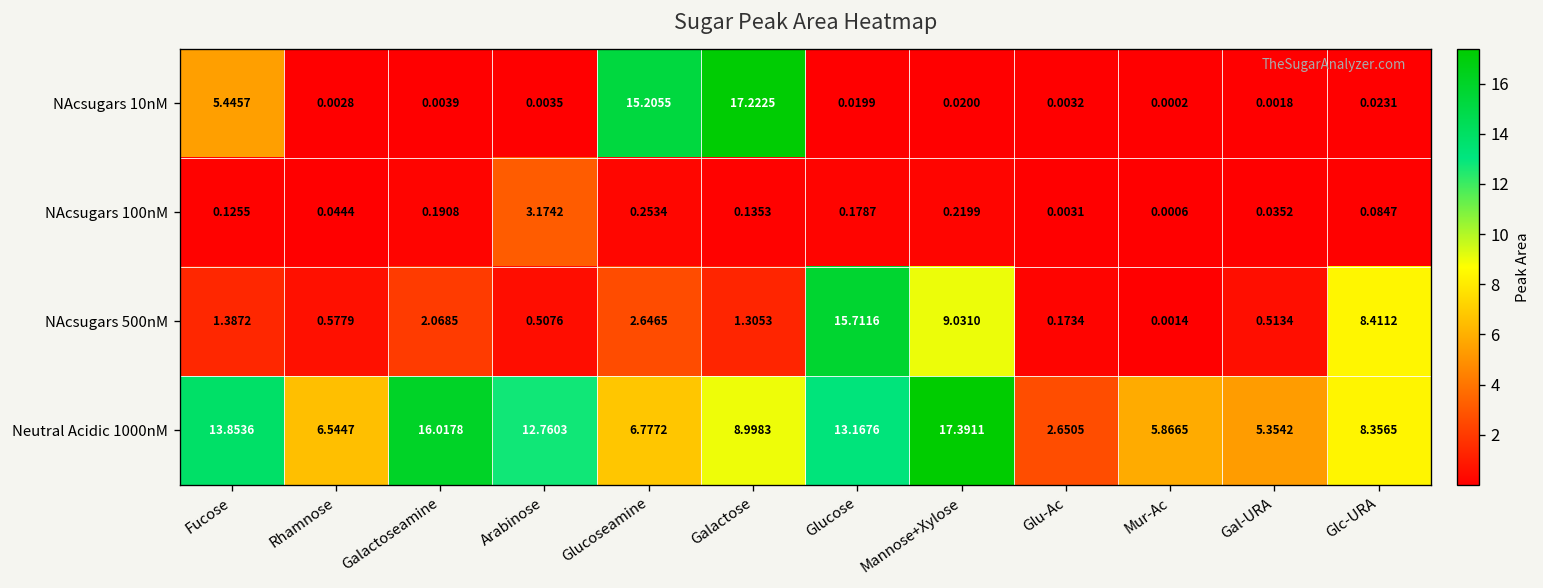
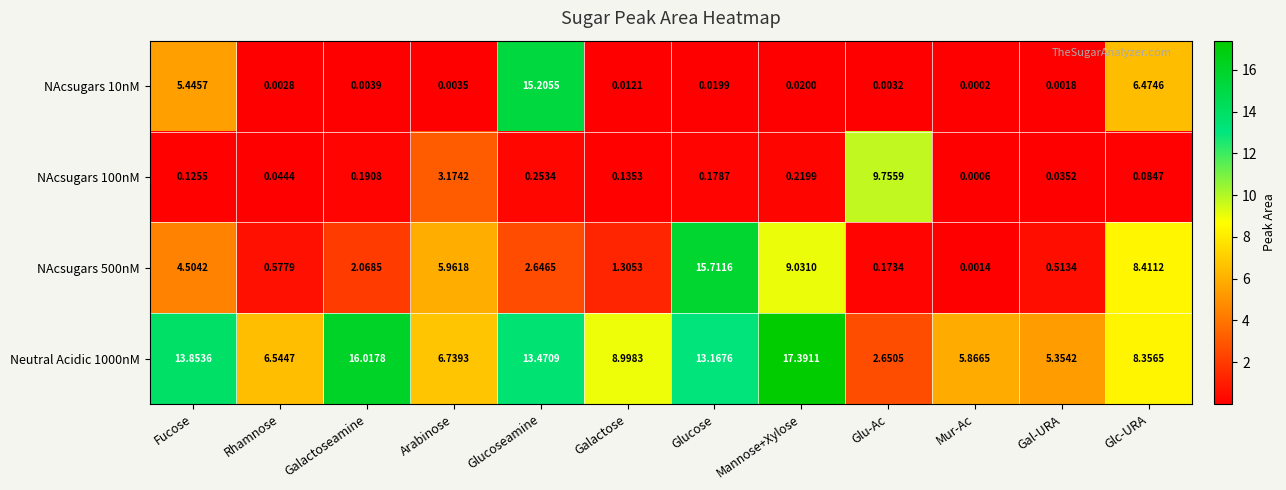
NAcsugars 10nM, Galactose: 17.2225 -> 0.0121
NAcsugars 10nM, Glc-URA: 0.0231 -> 6.4746
NAcsugars 100nM, Glu-Ac: 0.0031 -> 9.7559
NAcsugars 500nM, Fucose: 1.3872 -> 4.5042
NAcsugars 500nM, Arabinose: 0.5076 -> 5.9618
Neutral Acidic 1000nM, Arabinose: 12.7603 -> 6.7393
Neutral Acidic 1000nM, Glucoseamine: 6.7772 -> 13.4709
